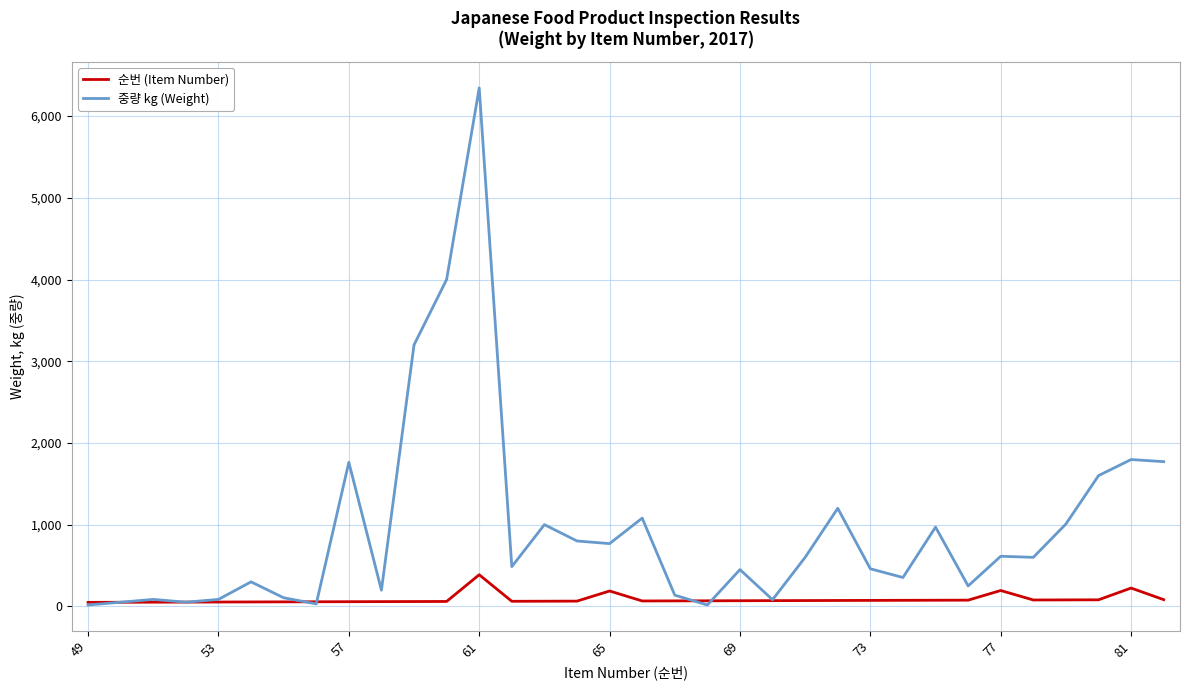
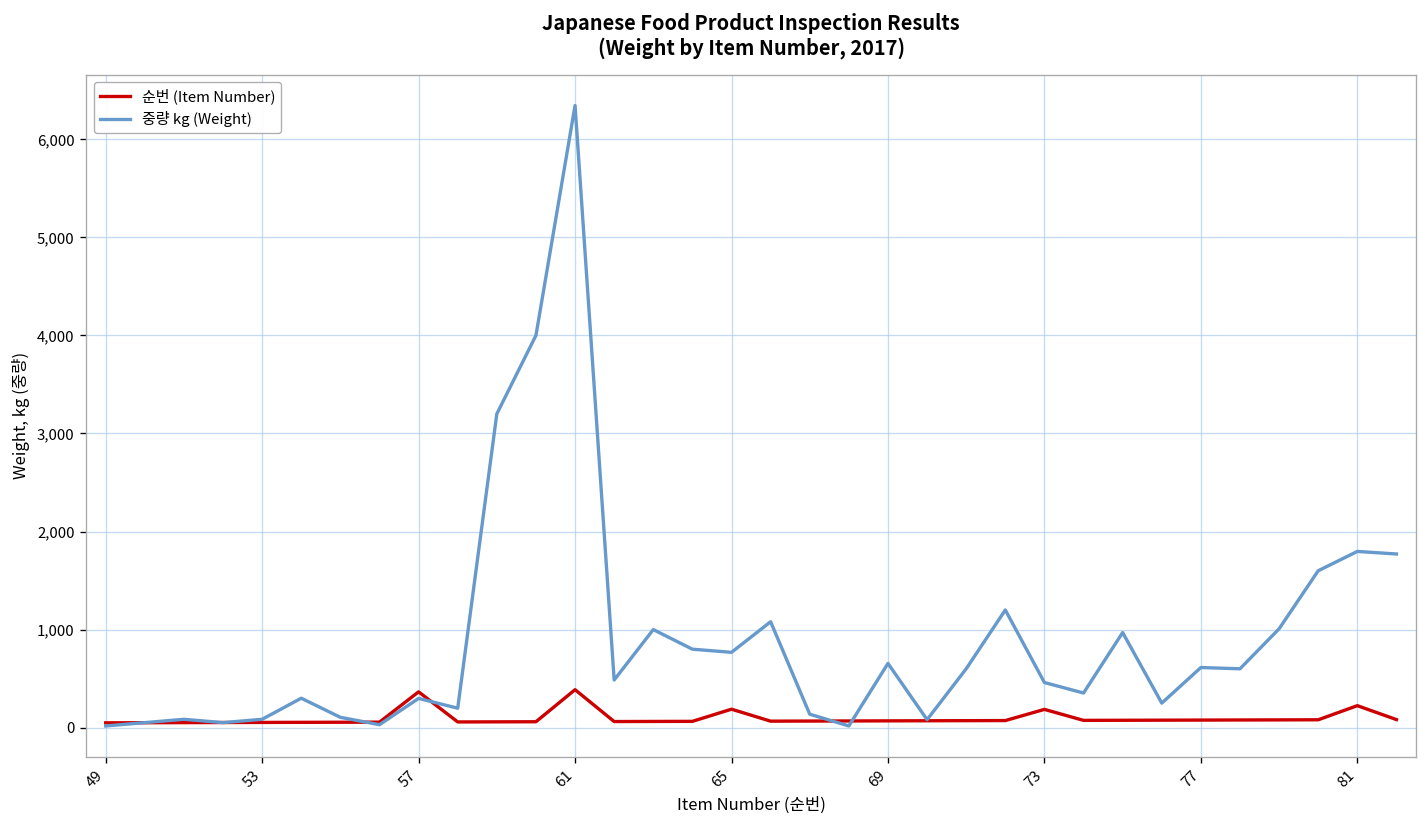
순번 (Item Number), 57: 100 -> 400
중량 kg (Weight), 57: 1,800 -> 300
중량 kg (Weight), 69: 500 -> 700
순번 (Item Number), 73: 100 -> 200
순번 (Item Number), 77: 200 -> 100
